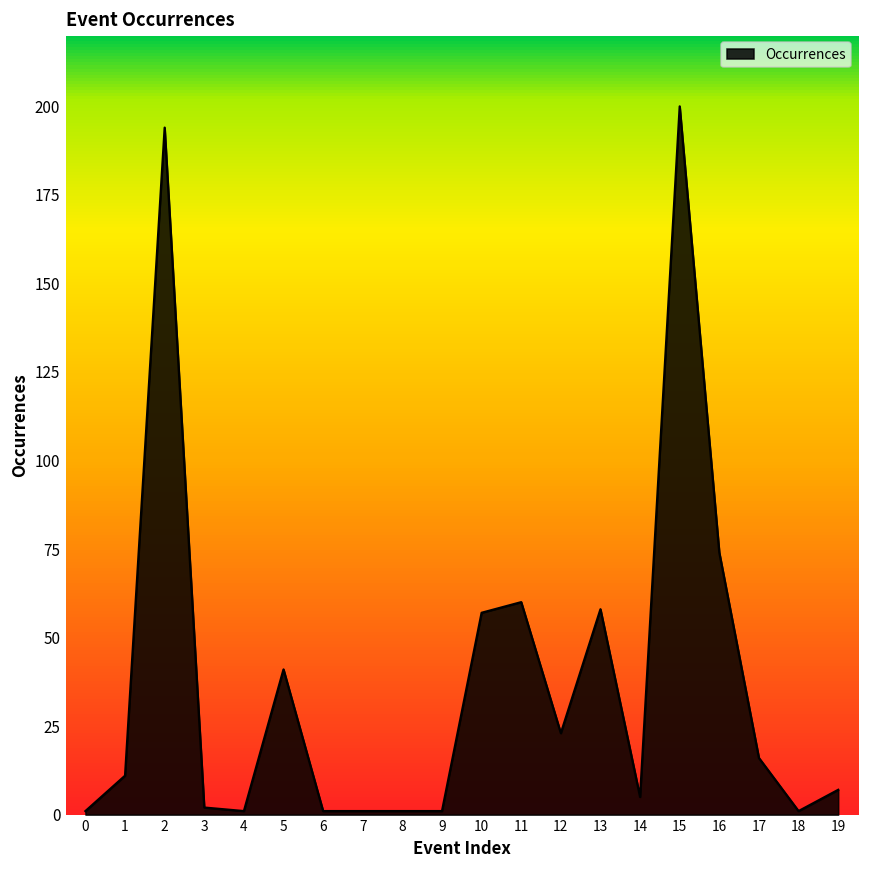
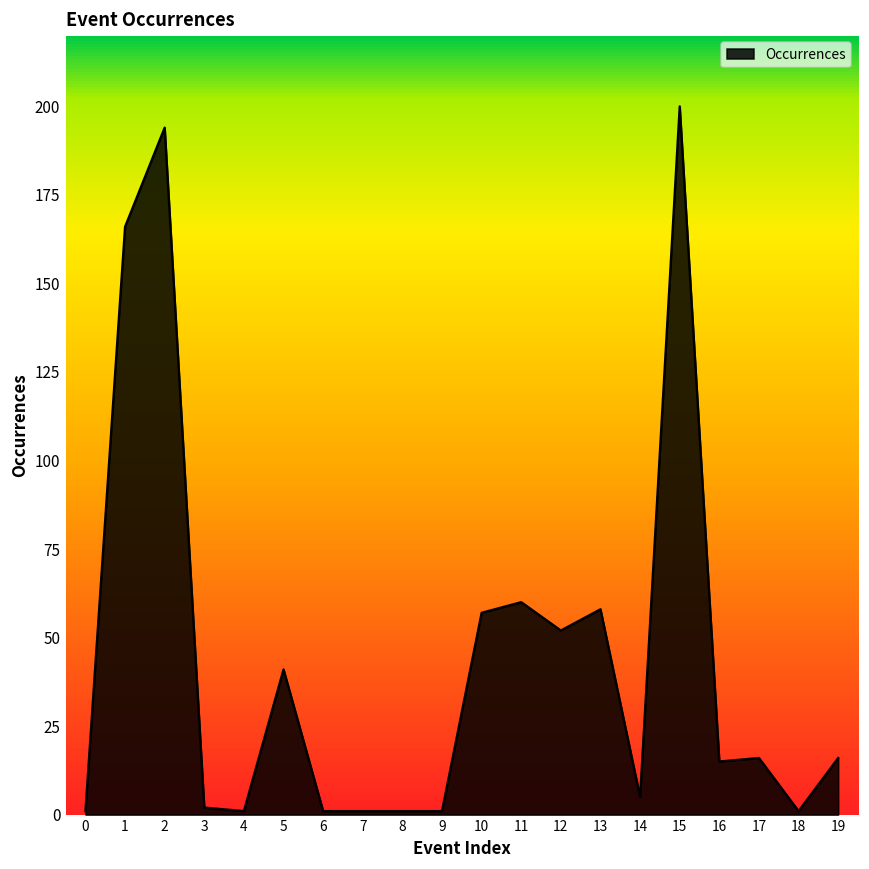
1: 11 -> 166
12: 23 -> 52
16: 74 -> 15
19: 7 -> 16
